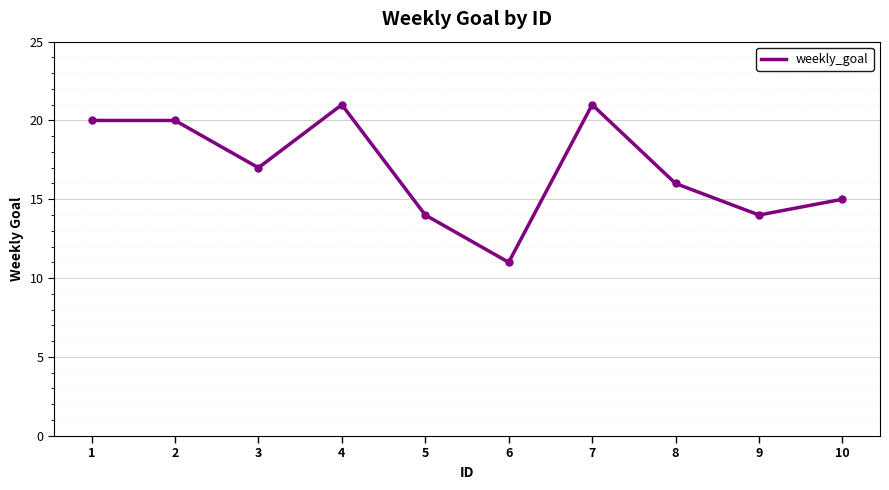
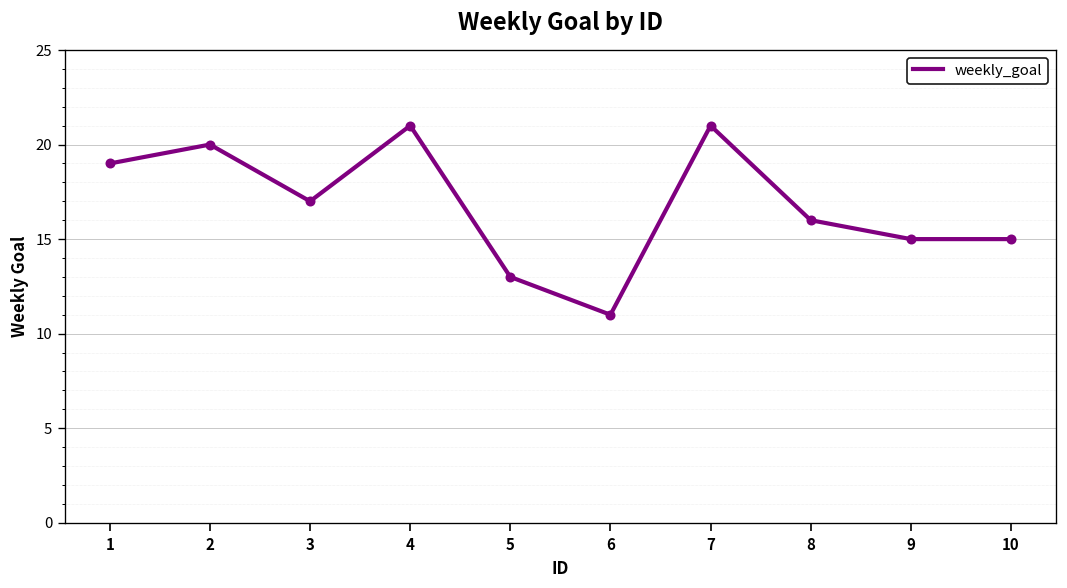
1: 20 -> 19
5: 14 -> 13
9: 14 -> 15
